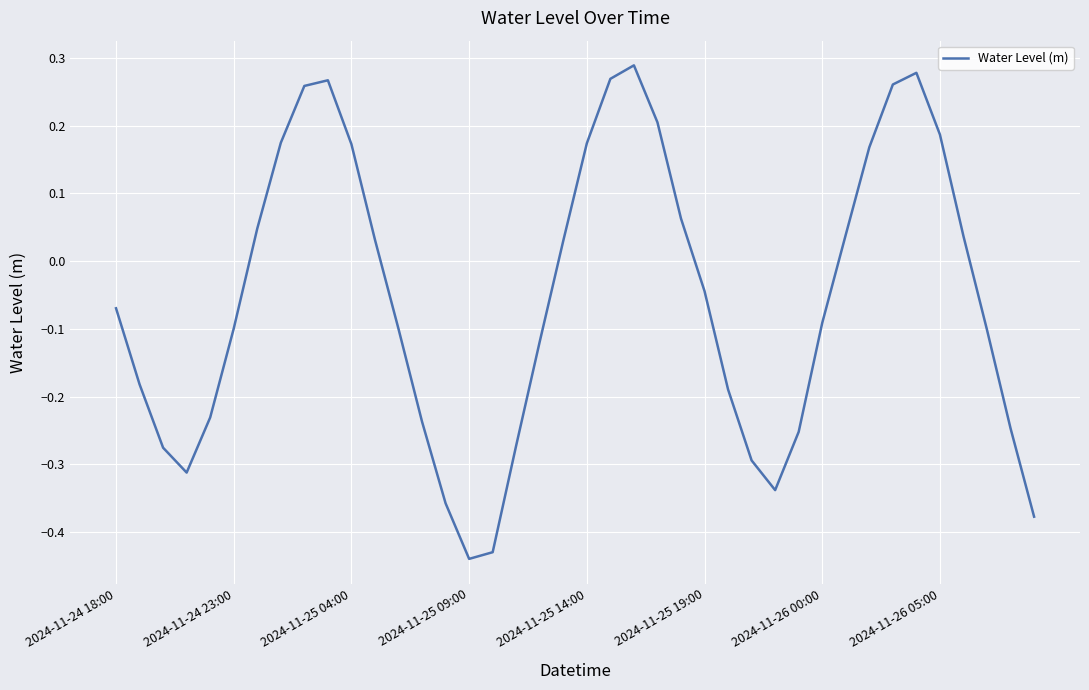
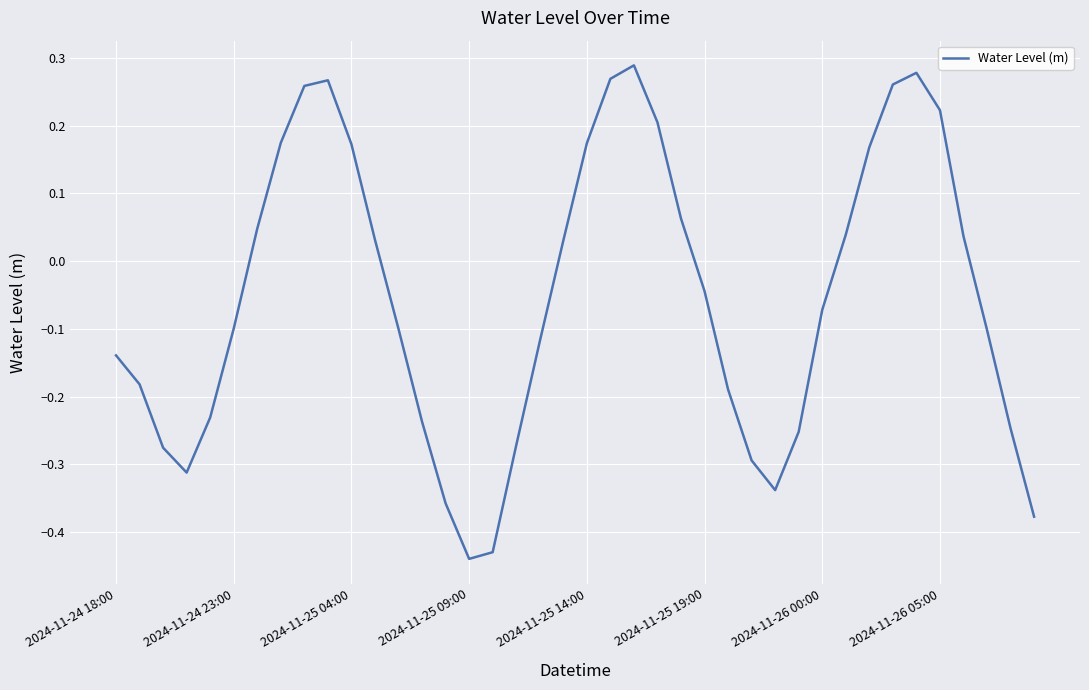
2024-11-24 18:00: -0.07 -> -0.14
2024-11-26 00:00: -0.09 -> -0.07
2024-11-26 05:00: 0.19 -> 0.22
